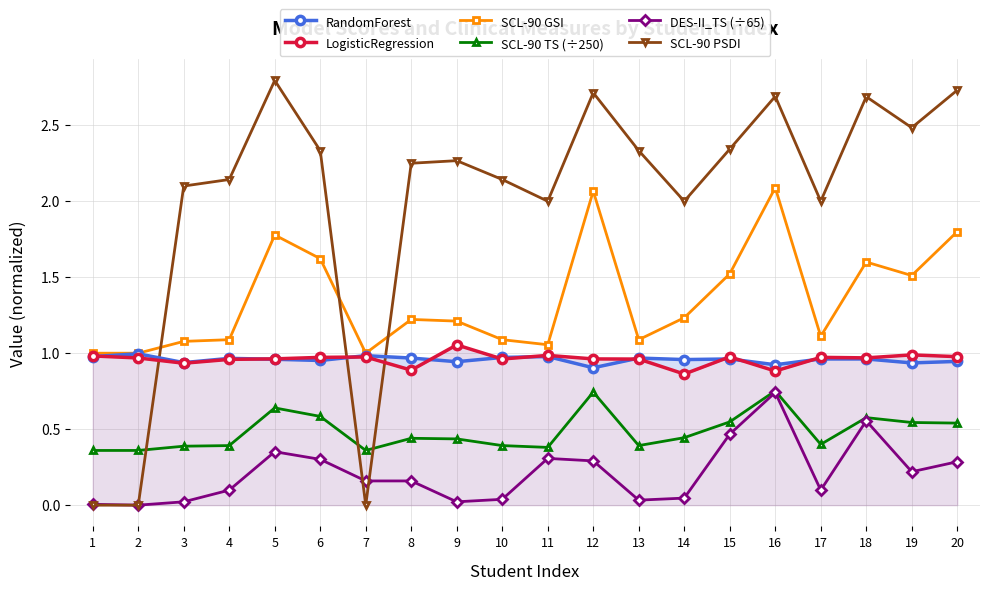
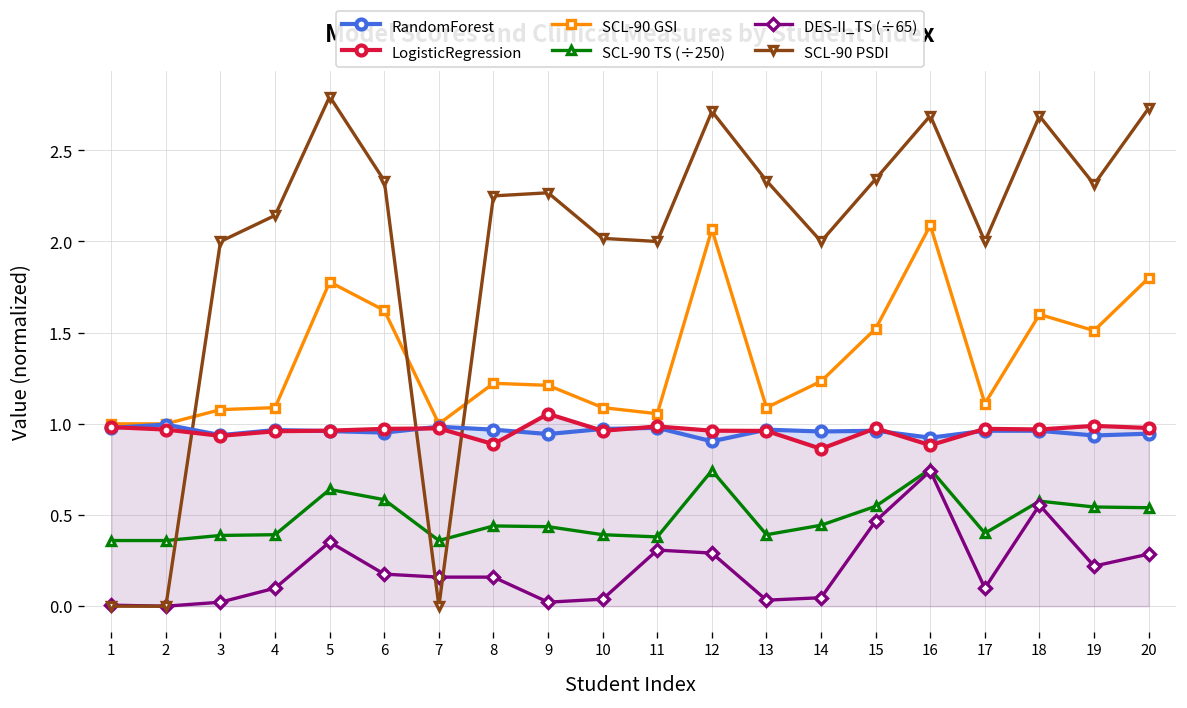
SCL-90 PSDI, 3: 2.1 -> 2.0
DES-II_TS (÷65), 6: 0.30 -> 0.18
SCL-90 PSDI, 10: 2.14 -> 2.02
SCL-90 PSDI, 19: 2.48 -> 2.31
